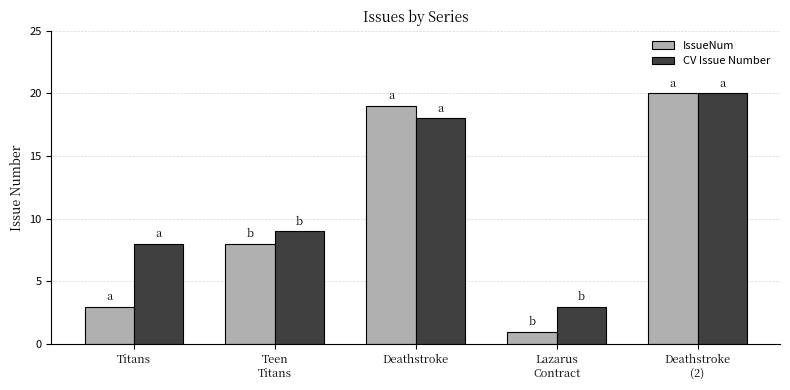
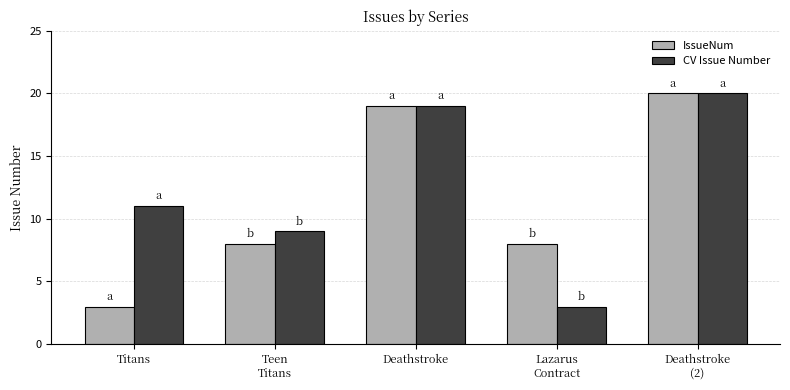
CV Issue Number, Titans: 8 -> 11
CV Issue Number, Deathstroke: 18 -> 19
IssueNum, Lazarus Contract: 1 -> 8
